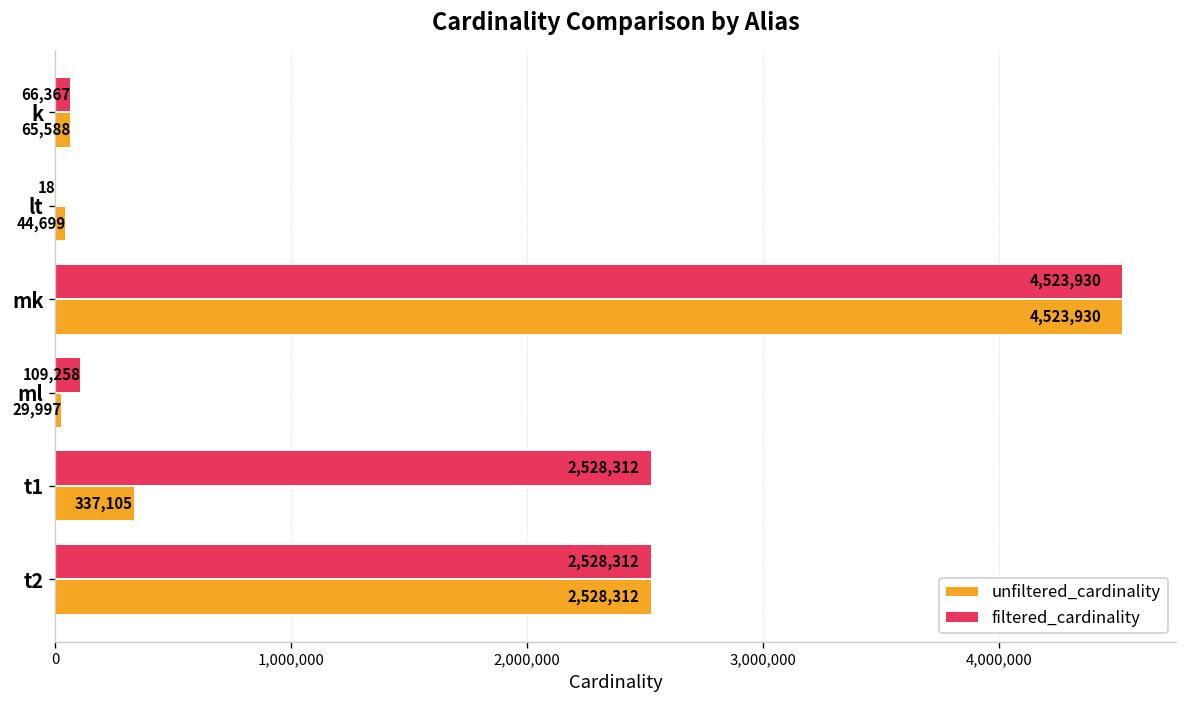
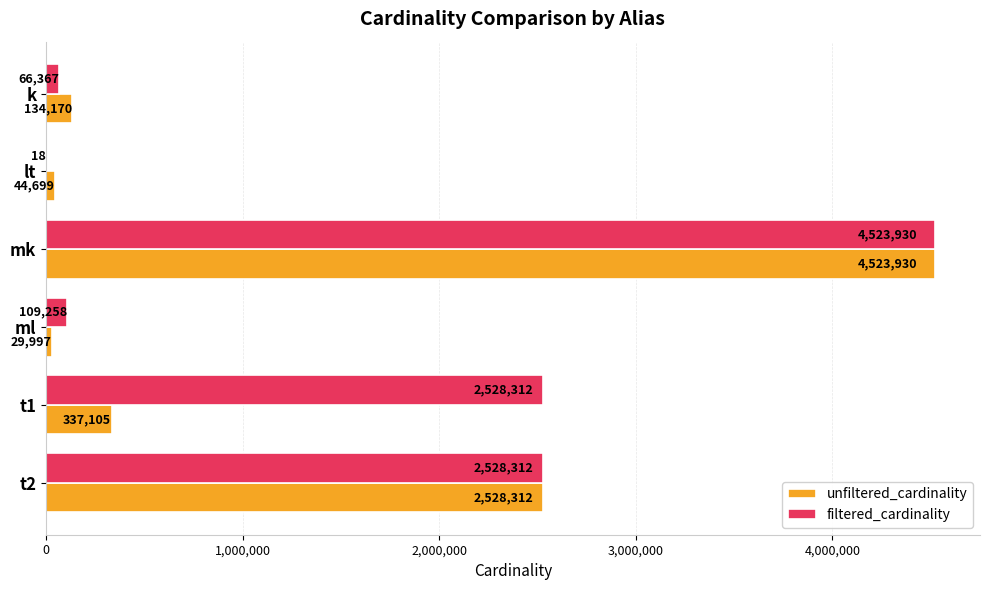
unfiltered_cardinality, k: 65,588 -> 134,170
